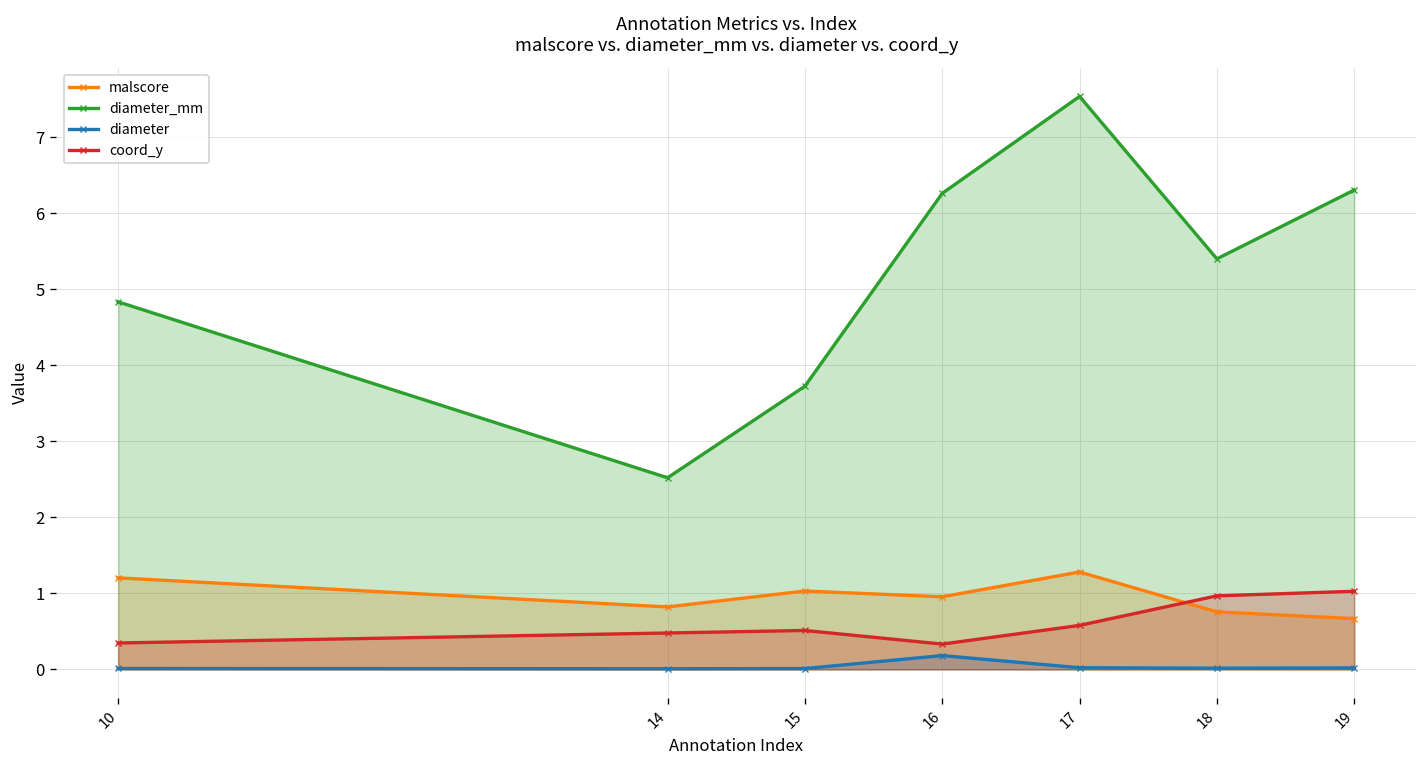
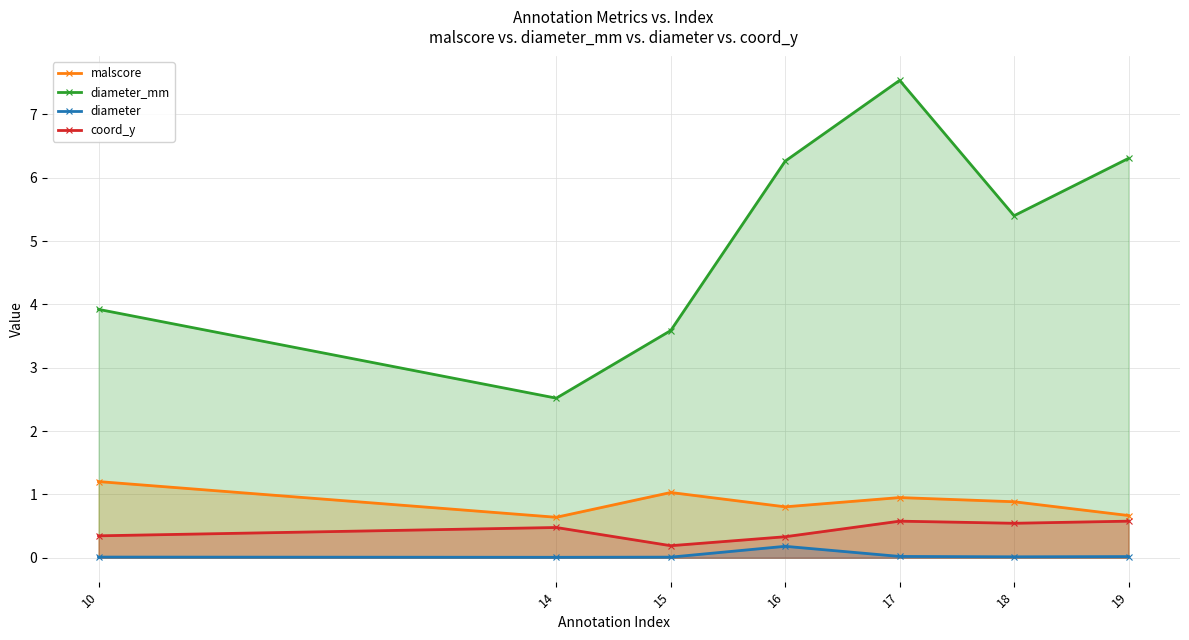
diameter_mm, 10: 4.8 -> 3.9
malscore, 14: 0.8 -> 0.6
diameter_mm, 15: 3.7 -> 3.6
coord_y, 15: 0.5 -> 0.2
malscore, 16: 1.0 -> 0.8
malscore, 17: 1.3 -> 1.0
malscore, 18: 0.8 -> 0.9
coord_y, 18: 1.0 -> 0.5
coord_y, 19: 1.0 -> 0.6
